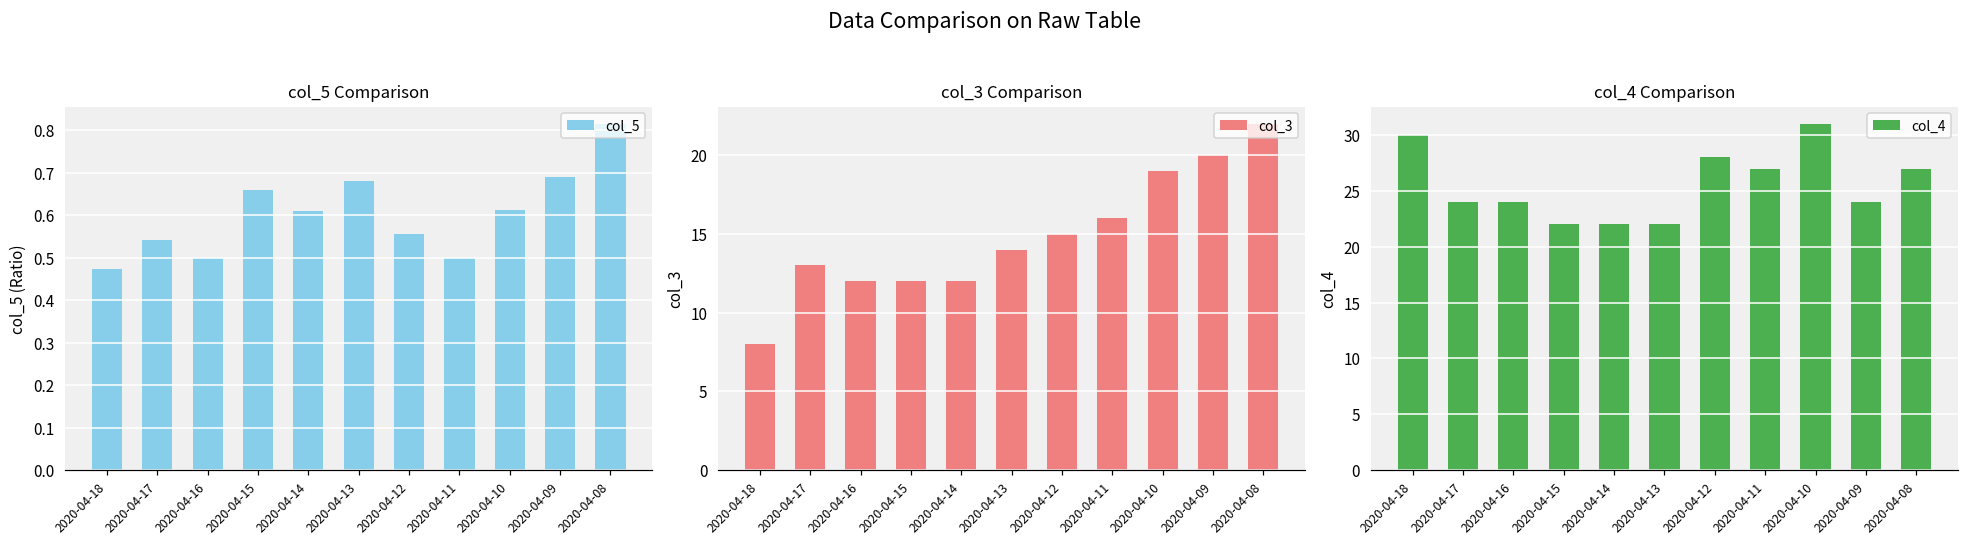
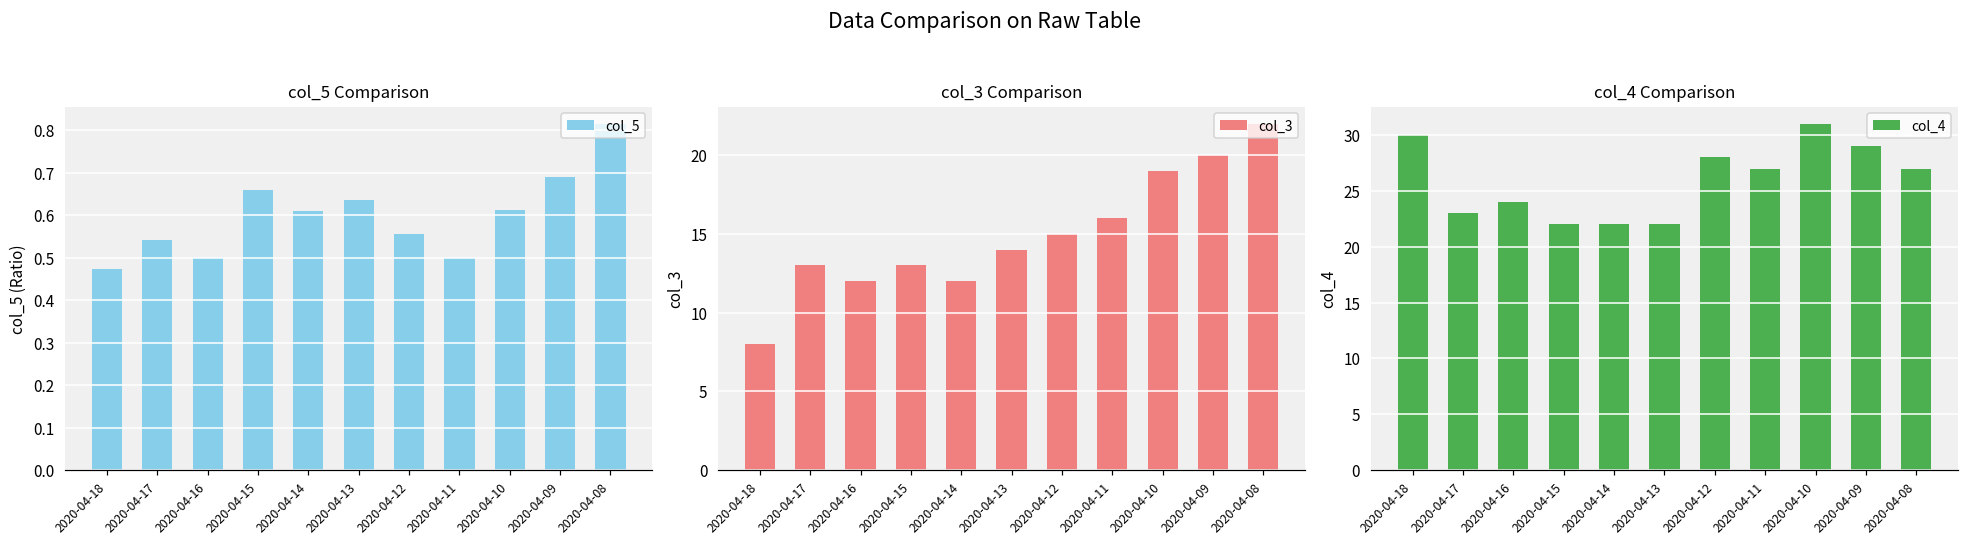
col_5 Comparison, 2020-04-13: 0.68 -> 0.64
col_3 Comparison, 2020-04-15: 12 -> 13
col_4 Comparison, 2020-04-17: 24 -> 23
col_4 Comparison, 2020-04-09: 24 -> 29
